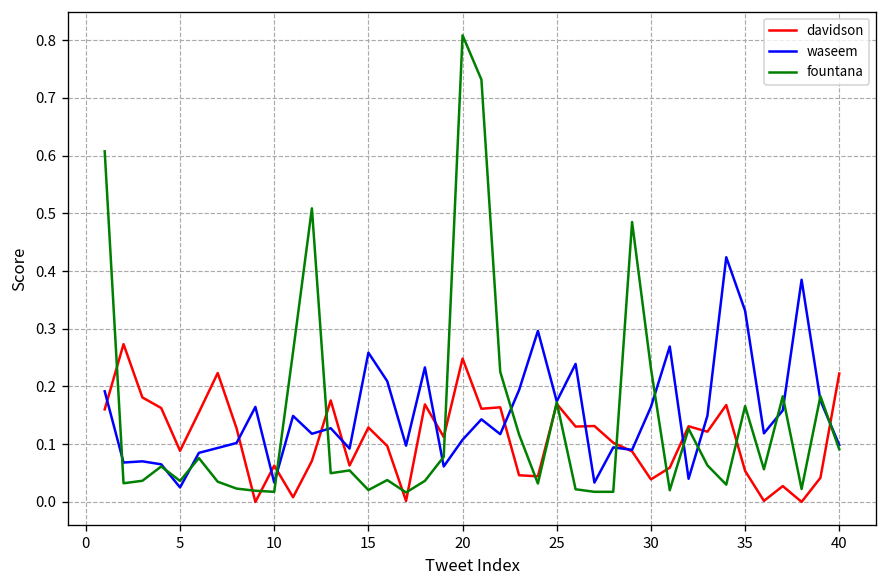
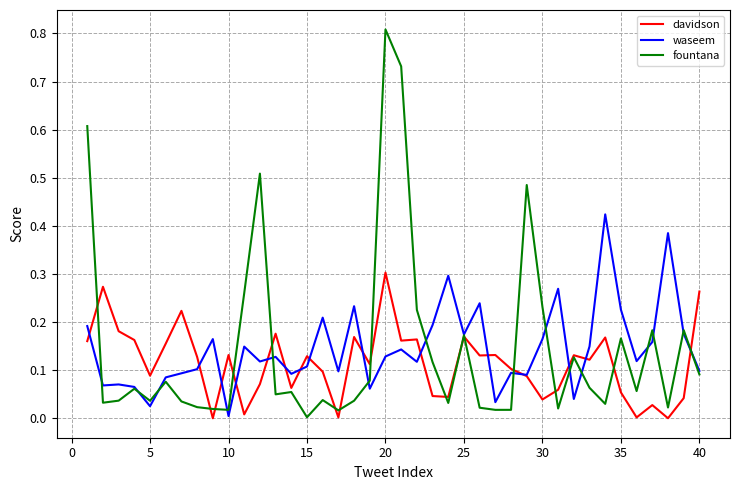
davidson, 10: 0.06 -> 0.13
waseem, 10: 0.03 -> 0.00
waseem, 15: 0.26 -> 0.11
fountana, 15: 0.02 -> 0.00
davidson, 20: 0.25 -> 0.30
waseem, 20: 0.11 -> 0.13
waseem, 35: 0.33 -> 0.23
davidson, 40: 0.22 -> 0.26
